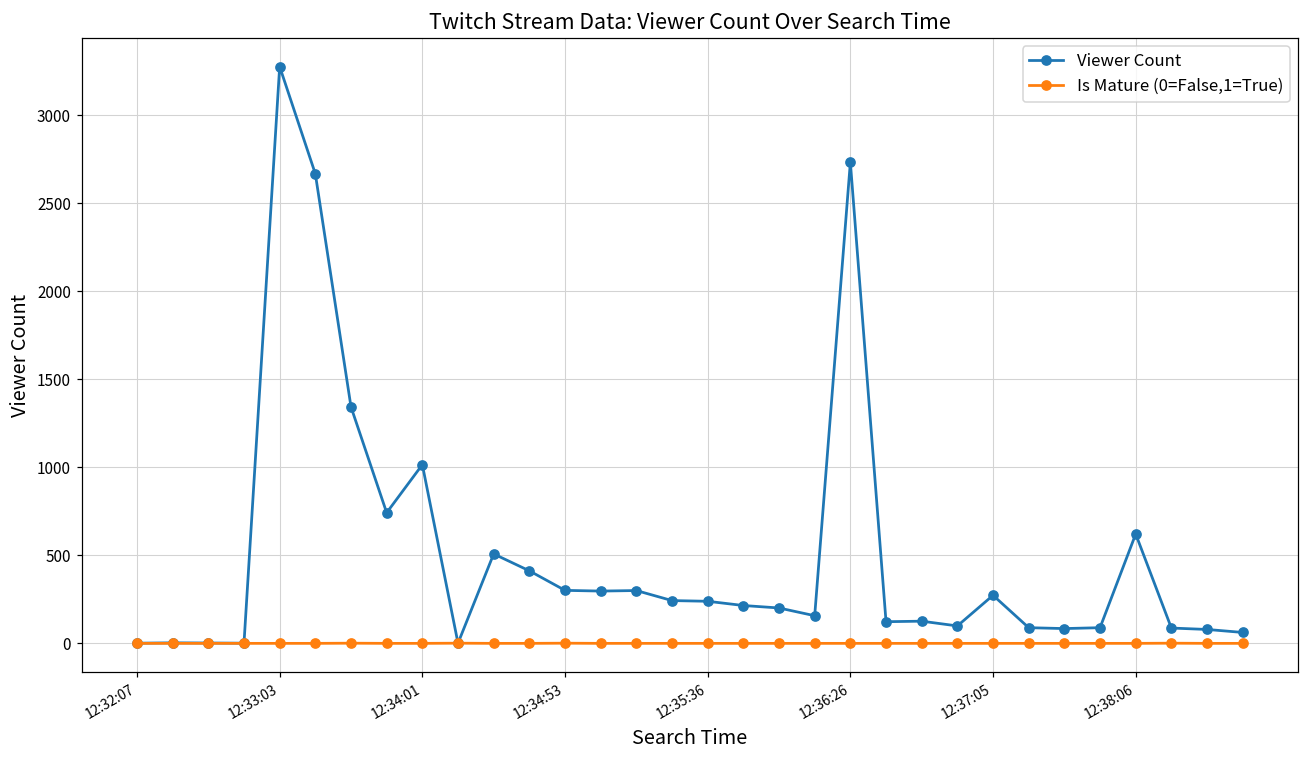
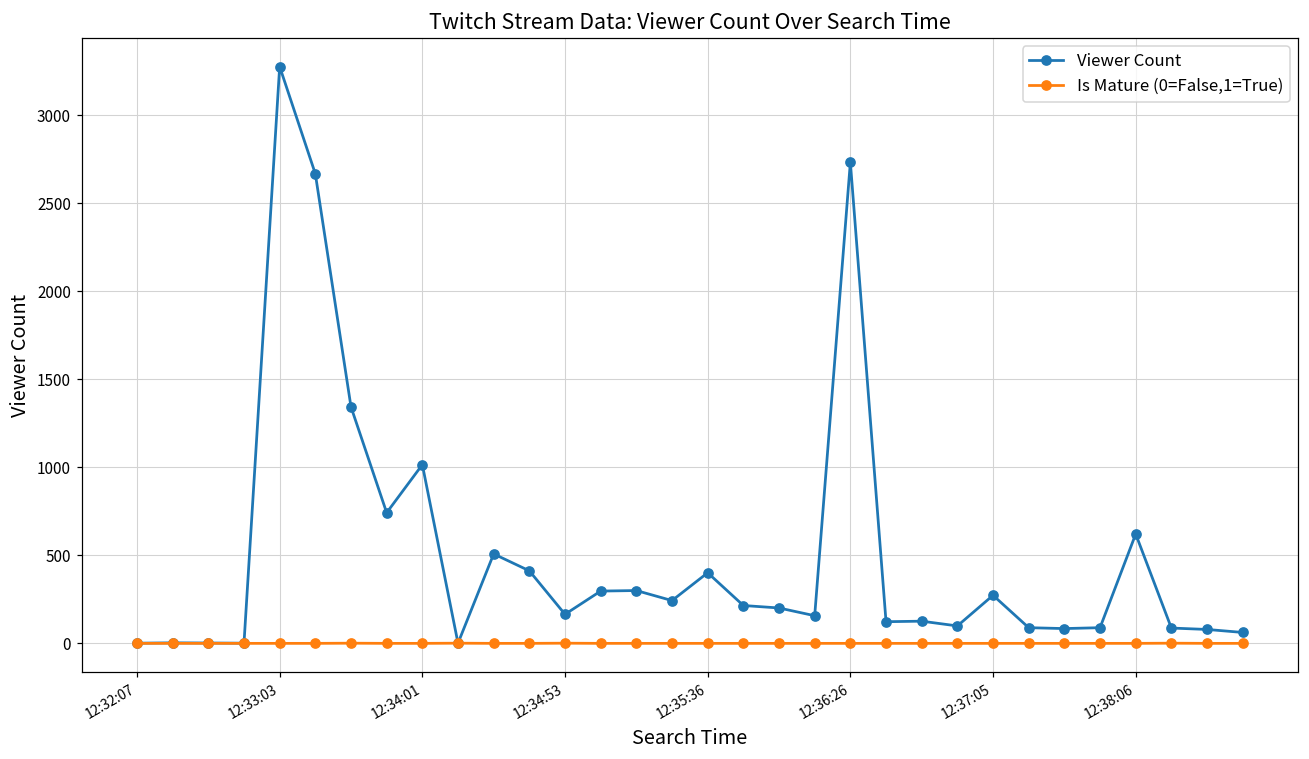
Viewer Count, 12:34:53: 300 -> 170
Viewer Count, 12:35:36: 240 -> 400
